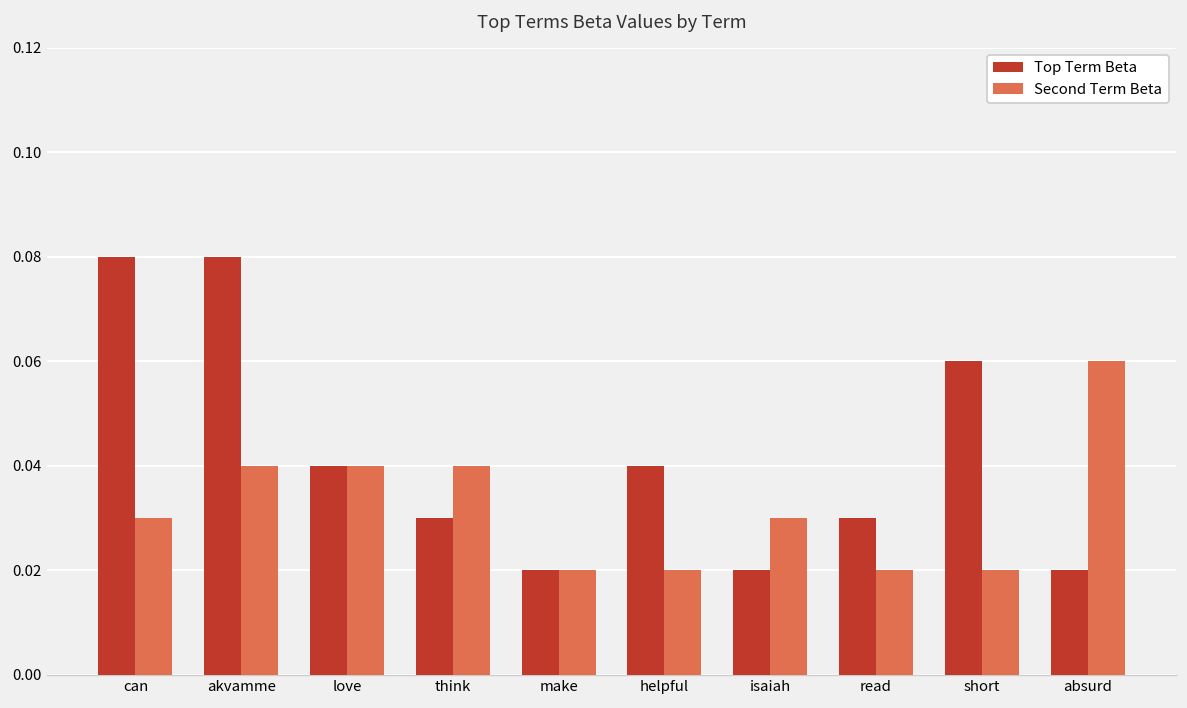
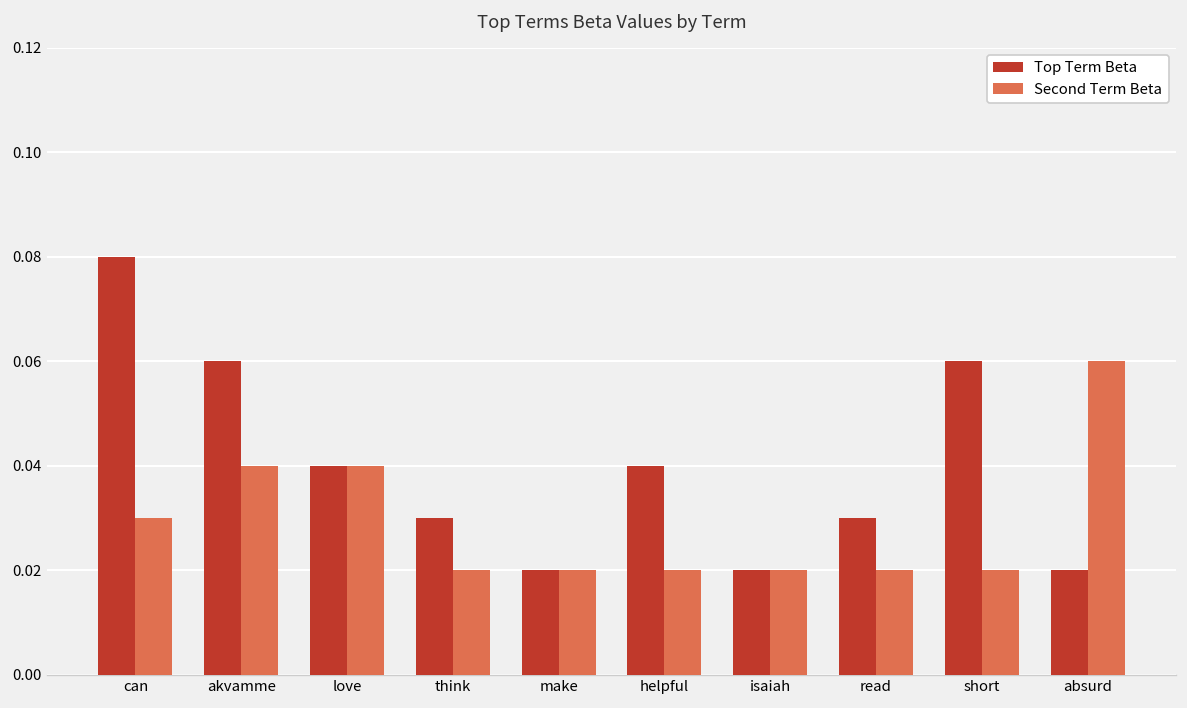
Top Term Beta, akvamme: 0.08 -> 0.06
Second Term Beta, think: 0.04 -> 0.02
Second Term Beta, isaiah: 0.03 -> 0.02
